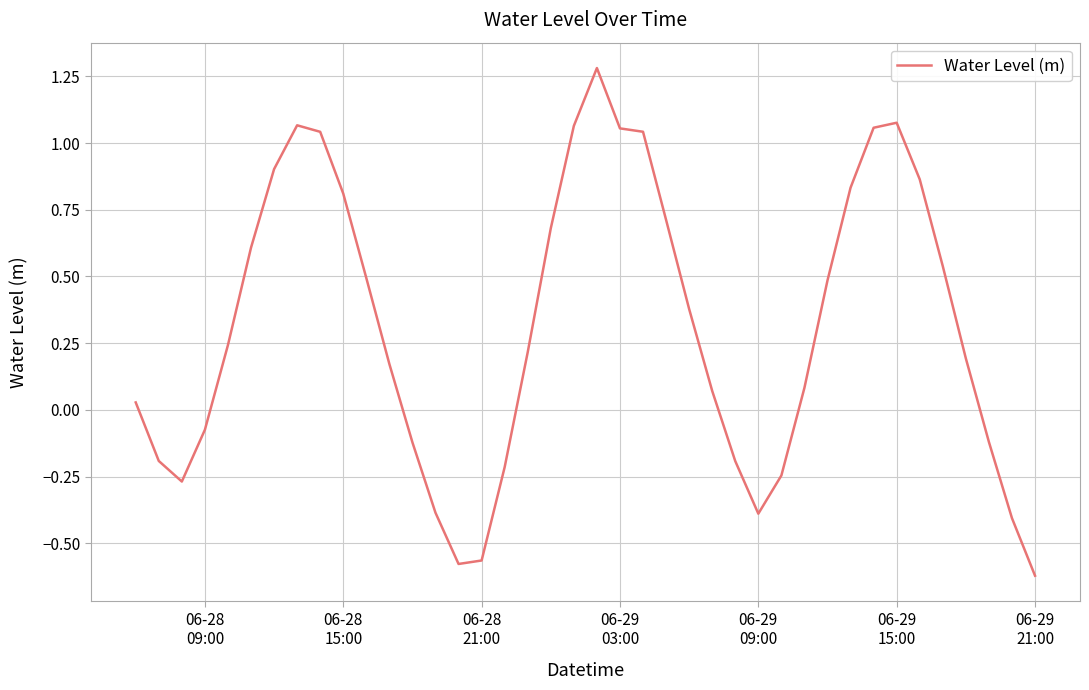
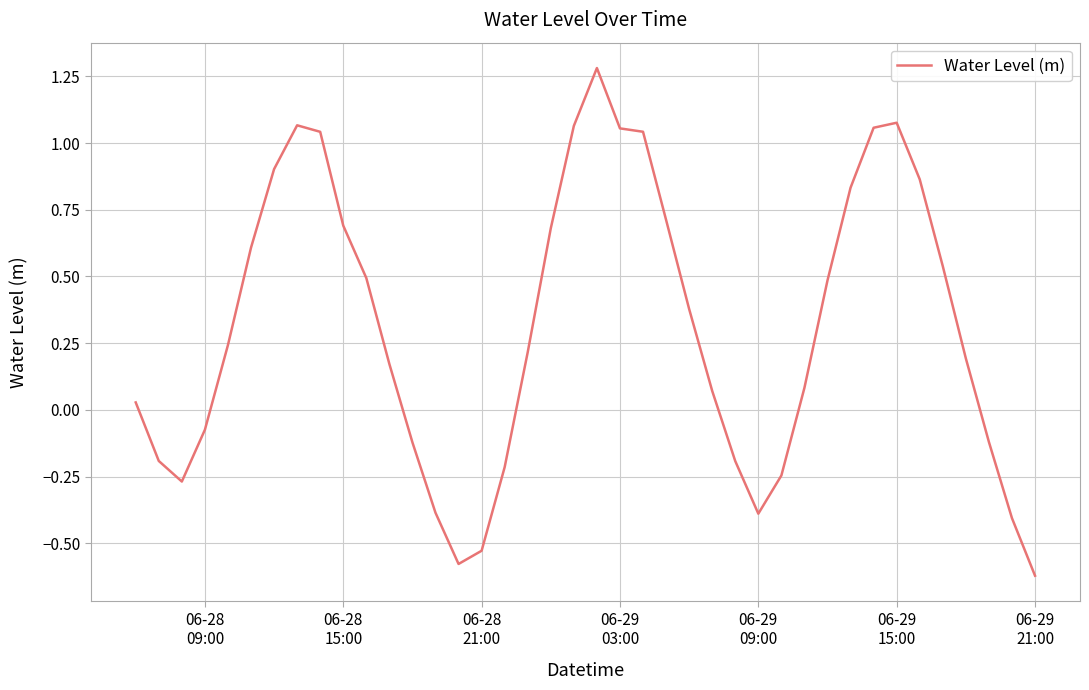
06-28 15:00: 0.81 -> 0.69
06-28 21:00: -0.56 -> -0.53
